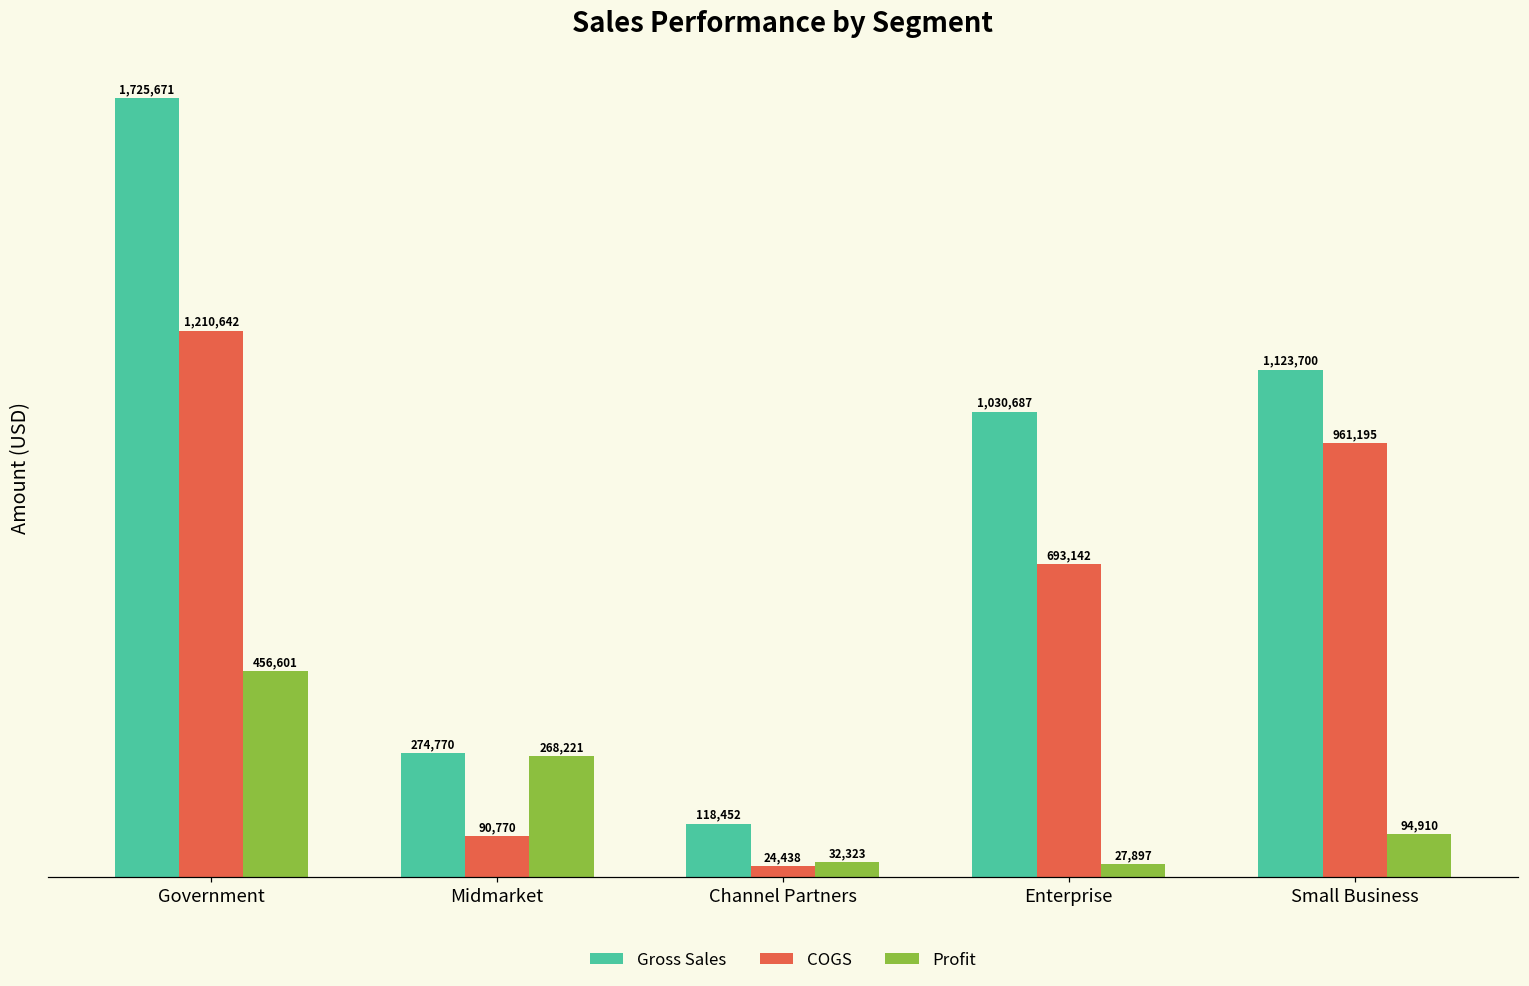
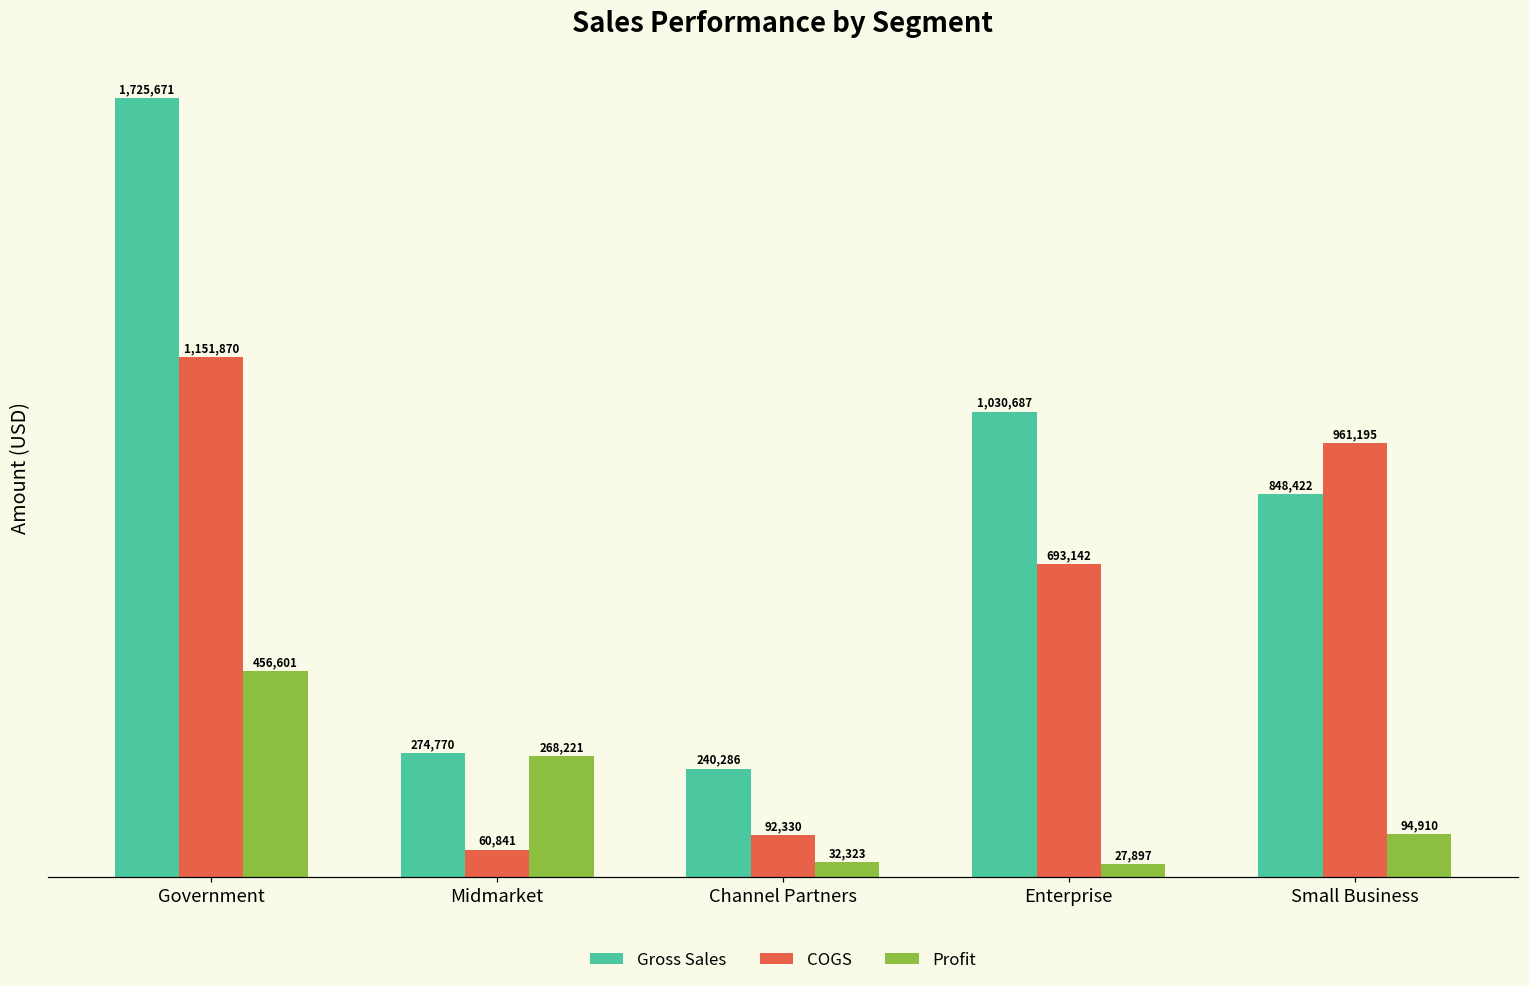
COGS, Government: 1,210,642 -> 1,151,870
COGS, Midmarket: 90,770 -> 60,841
Gross Sales, Channel Partners: 118,452 -> 240,286
COGS, Channel Partners: 24,438 -> 92,330
Gross Sales, Small Business: 1,123,700 -> 848,422
